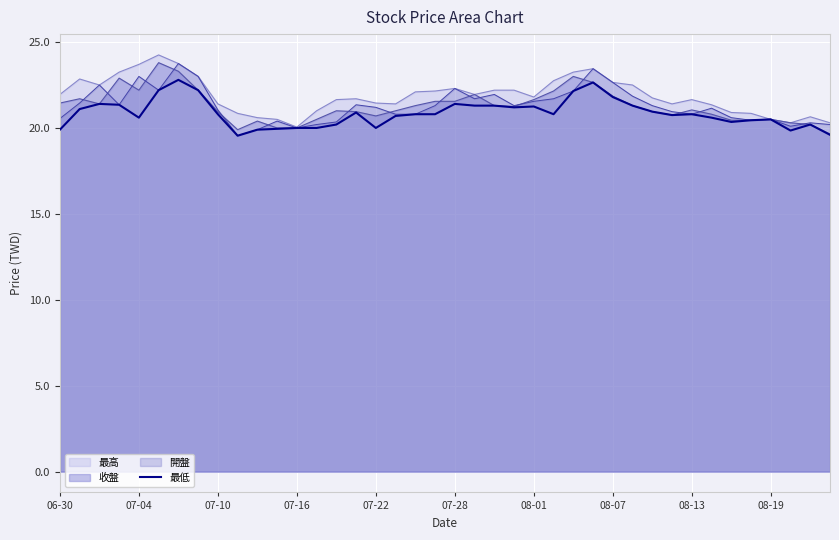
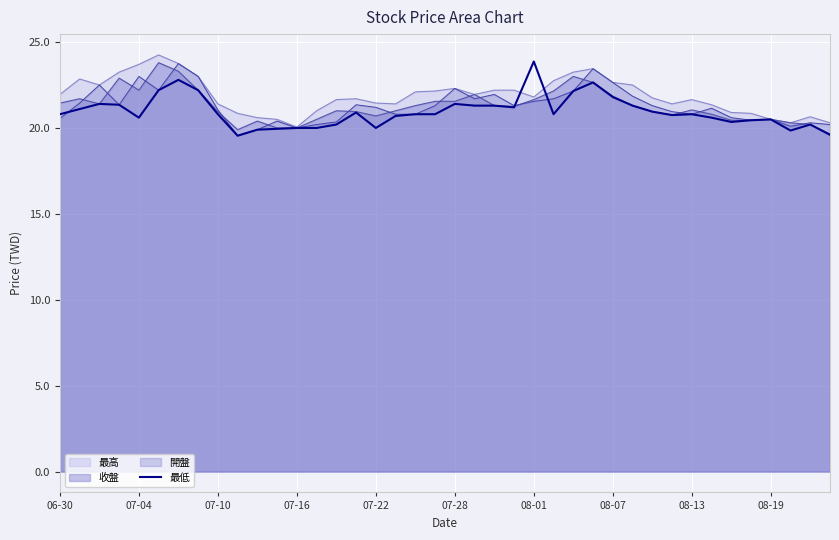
最低, 06-30: 19.9 -> 20.8
最低, 08-01: 21.3 -> 23.9
